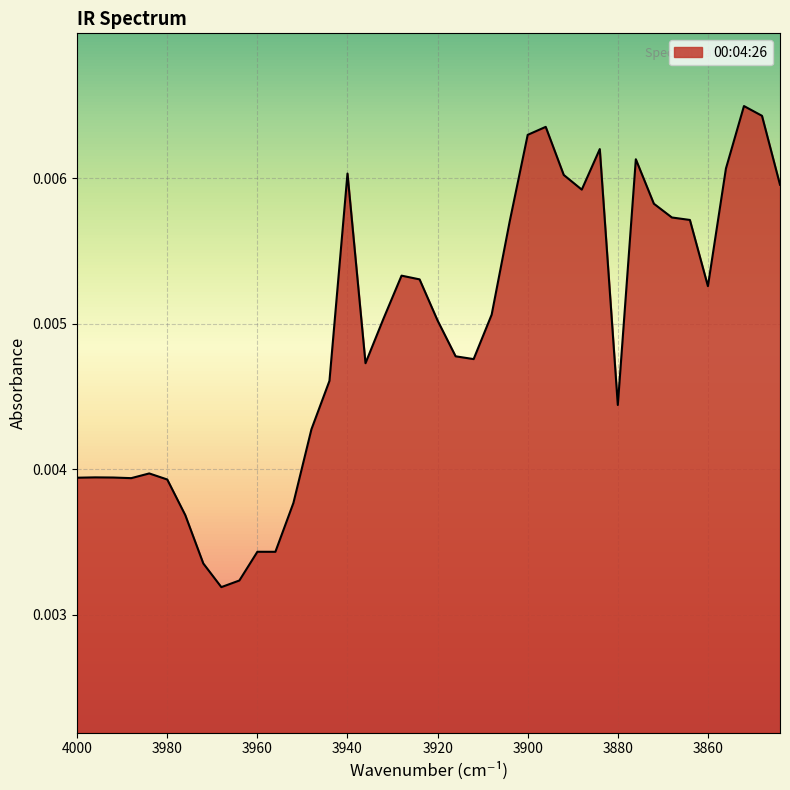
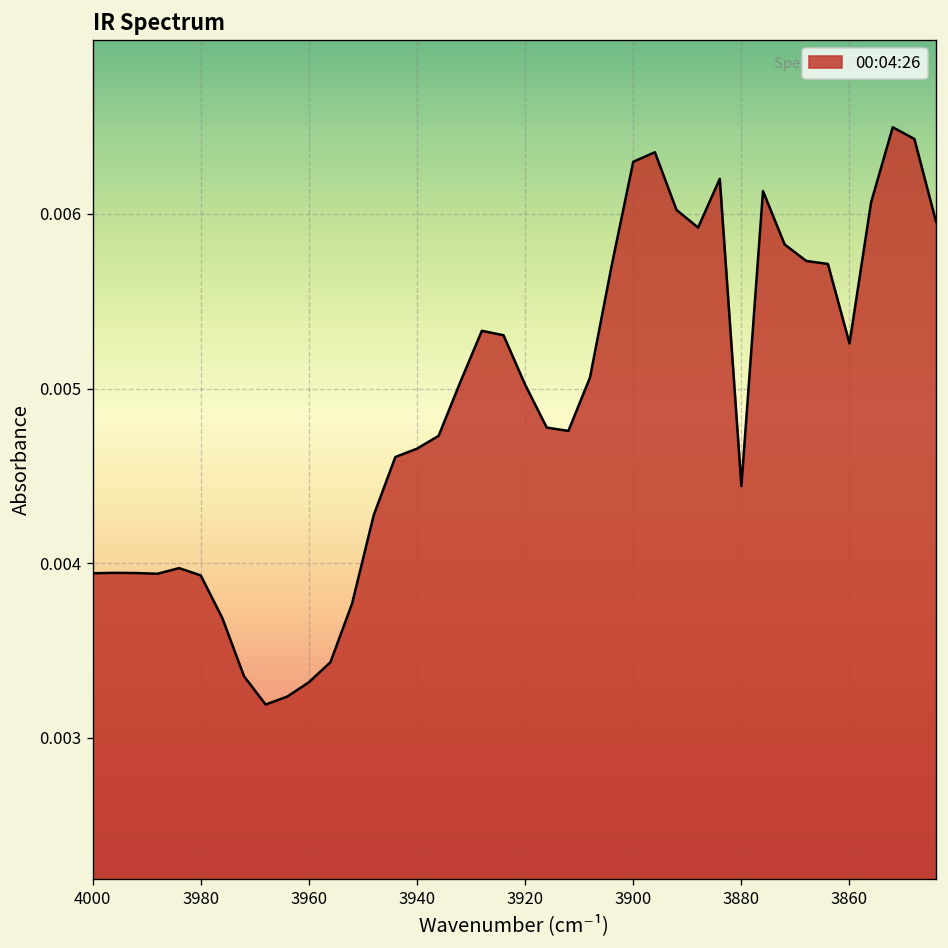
3960: 0.00343 -> 0.00332
3940: 0.00603 -> 0.00466
